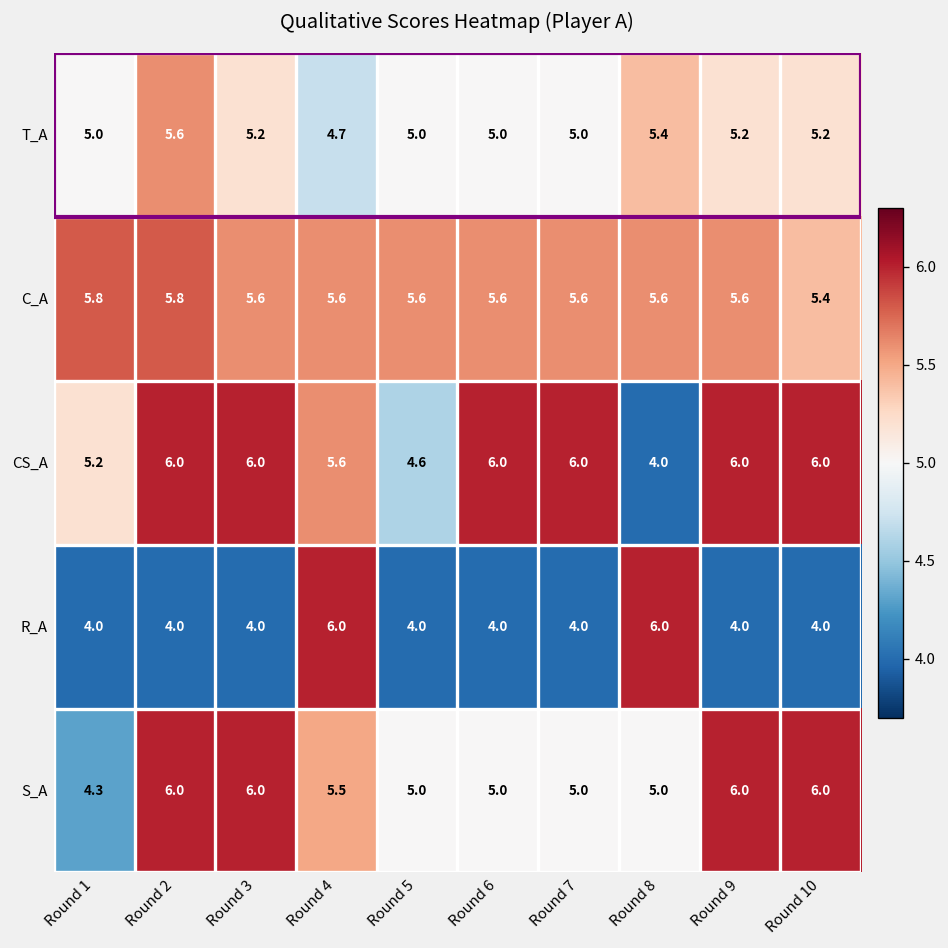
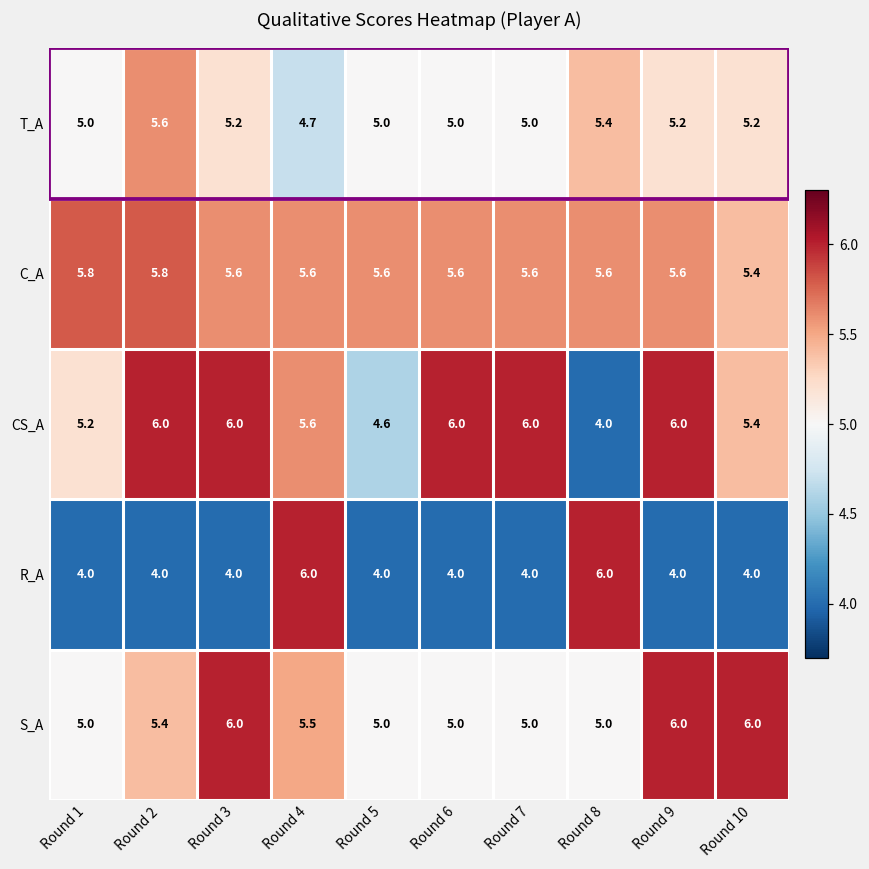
CS_A, Round 10: 6.0 -> 5.4
S_A, Round 1: 4.3 -> 5.0
S_A, Round 2: 6.0 -> 5.4
